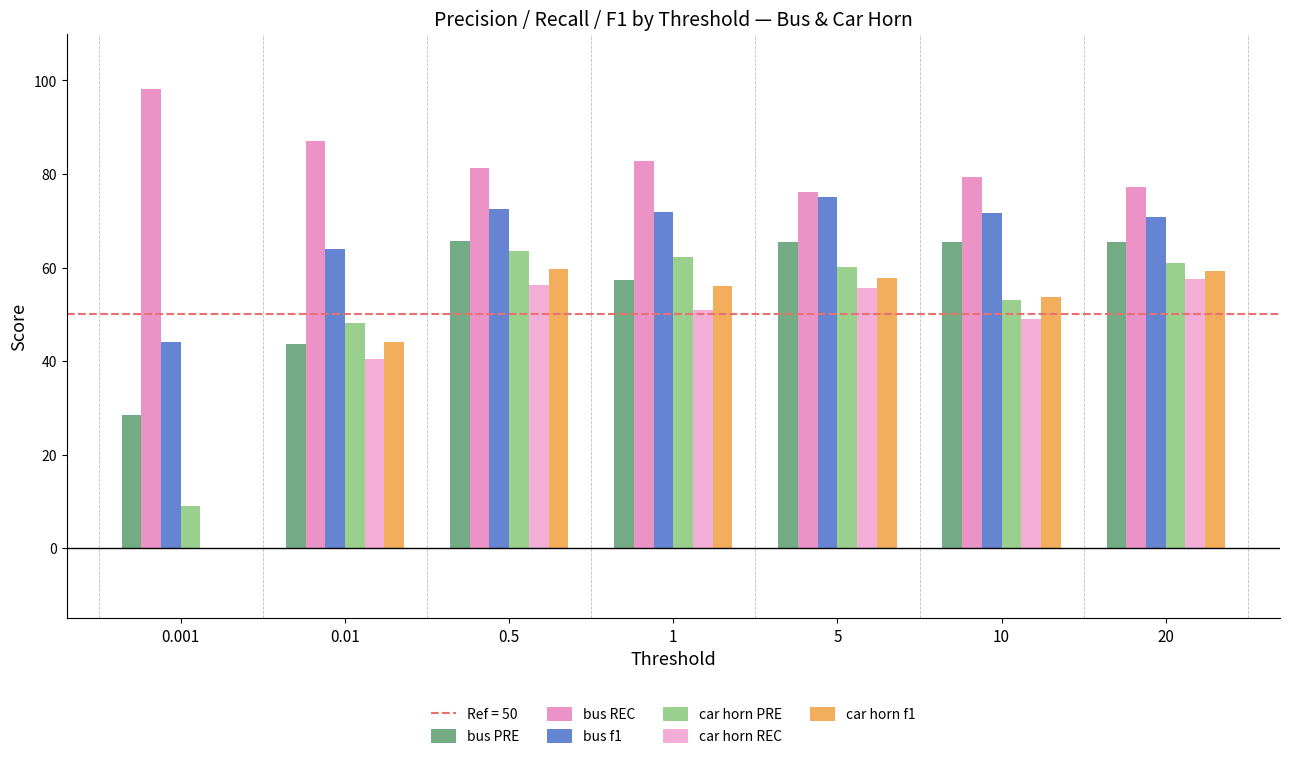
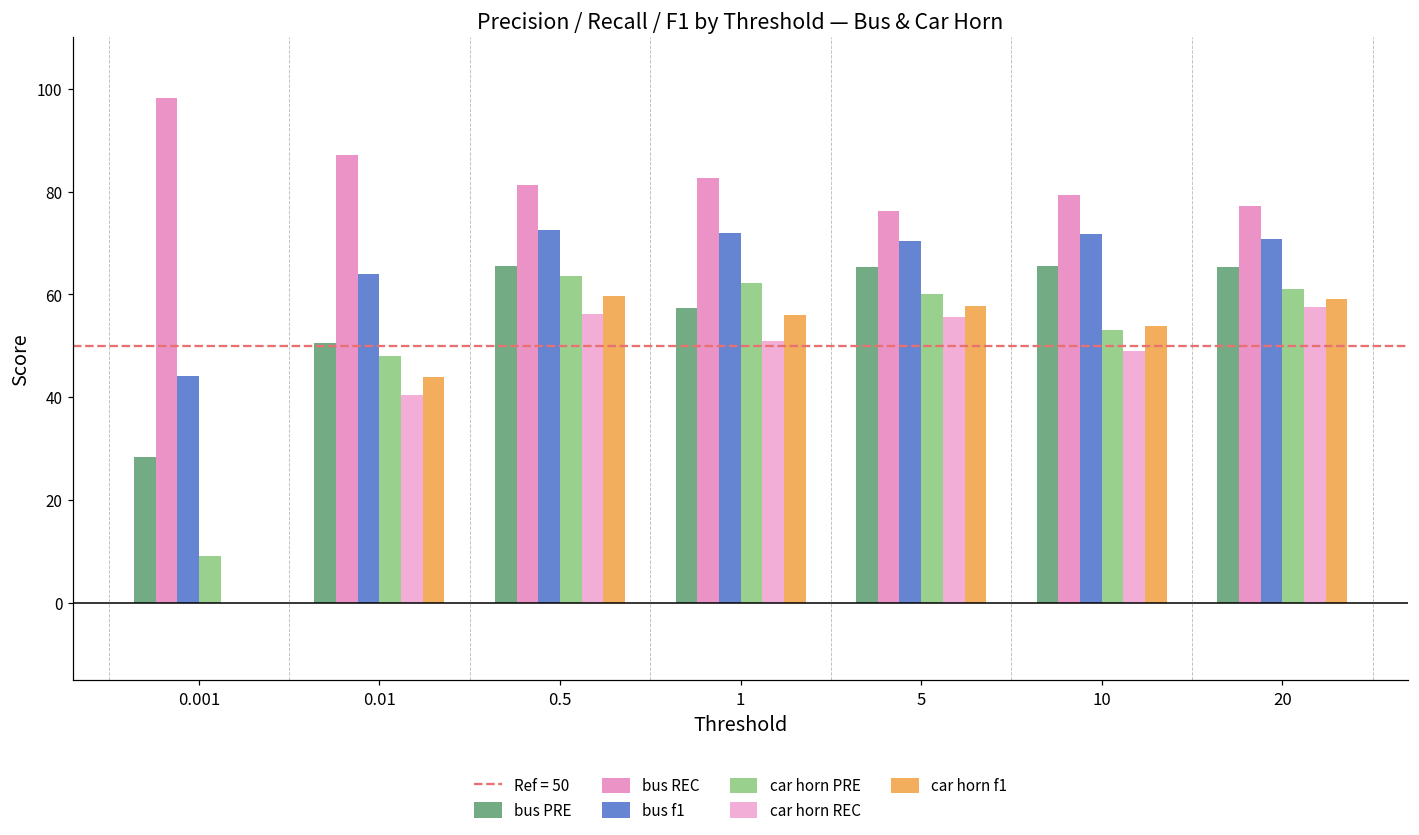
bus PRE, 0.01: 44 -> 51
bus f1, 5: 75 -> 70
